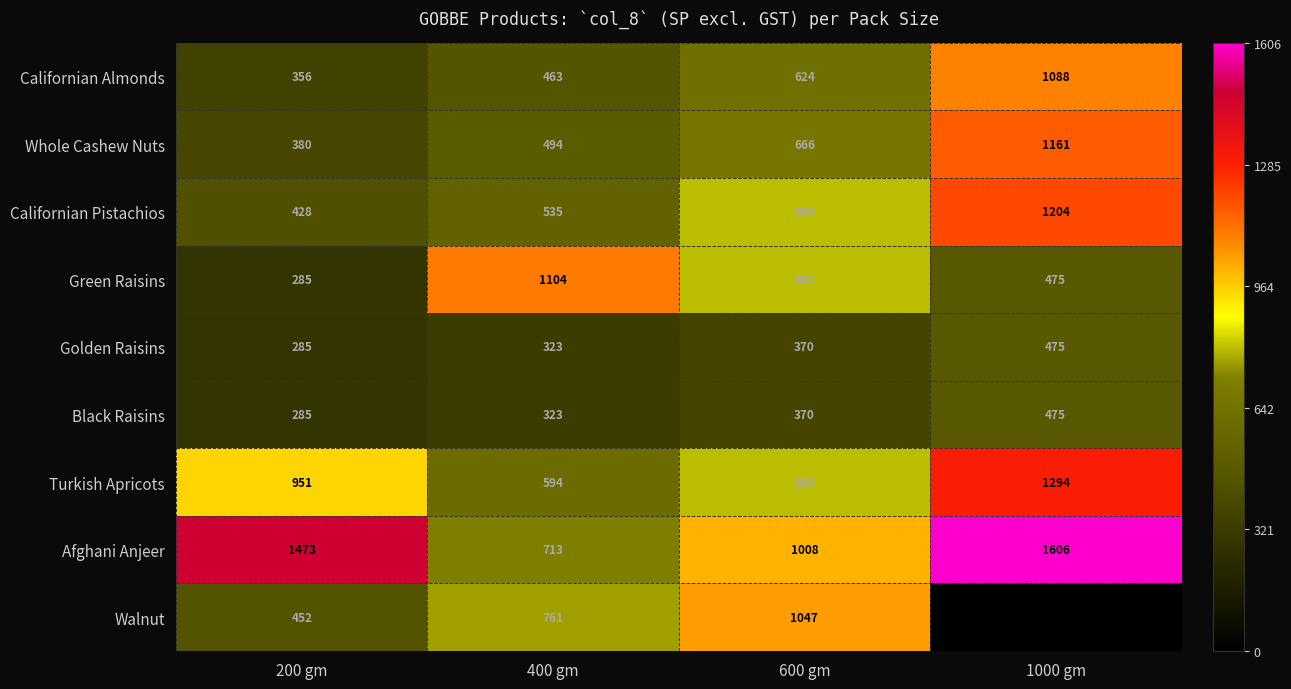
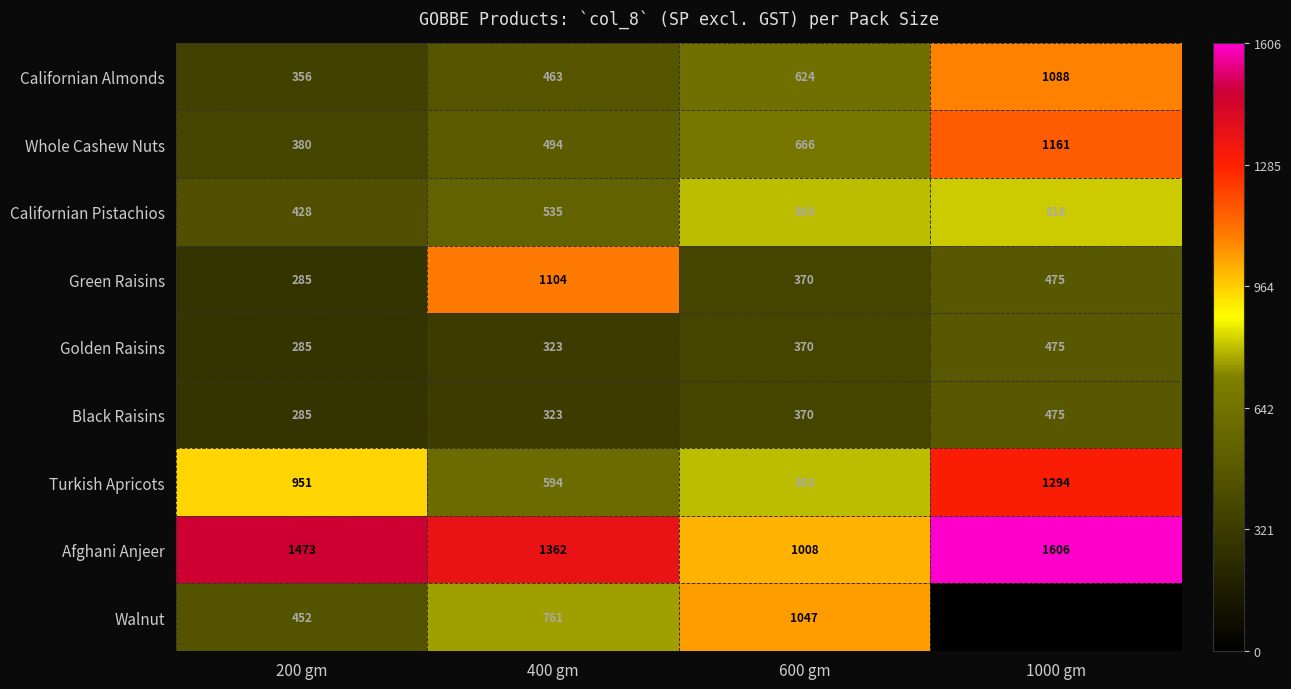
Californian Pistachios, 1000 gm: 1204 -> 818
Green Raisins, 600 gm: 802 -> 370
Afghani Anjeer, 400 gm: 713 -> 1362
